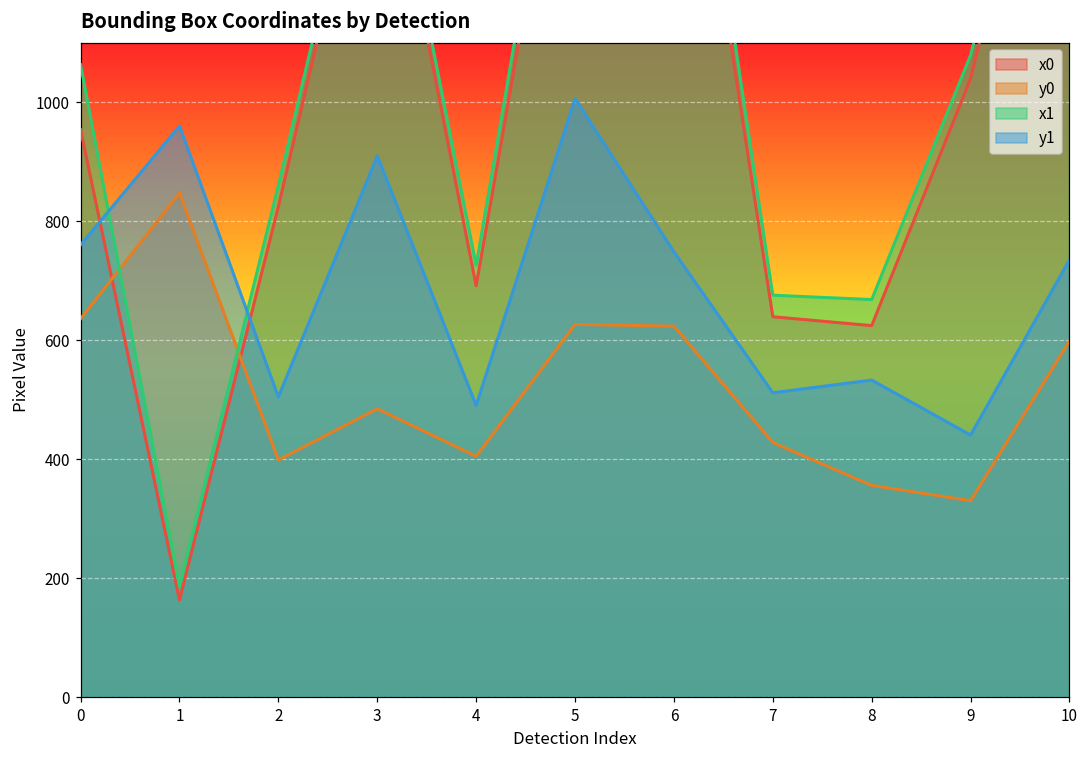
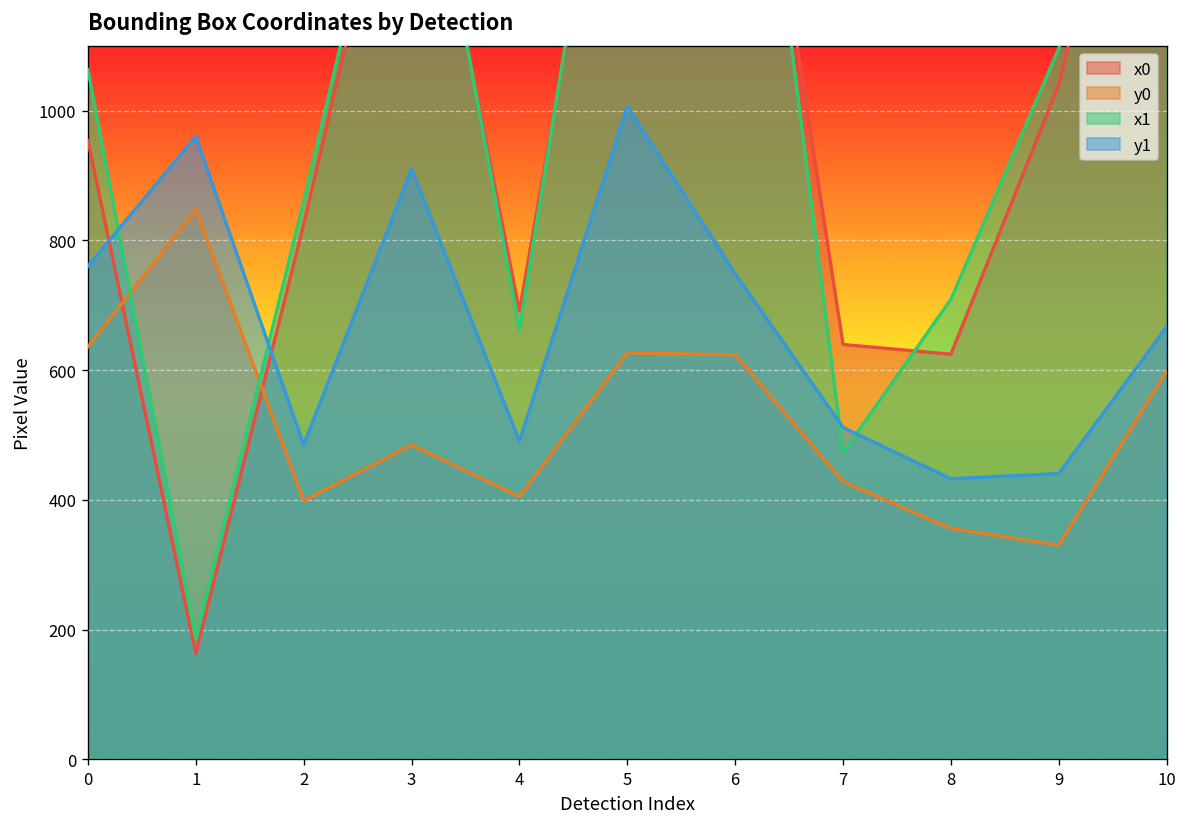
y1, 2: 500 -> 480
x1, 4: 730 -> 660
x1, 7: 680 -> 470
x1, 8: 670 -> 710
y1, 8: 530 -> 430
x1, 9: 1080 -> 1100
y1, 10: 740 -> 670
